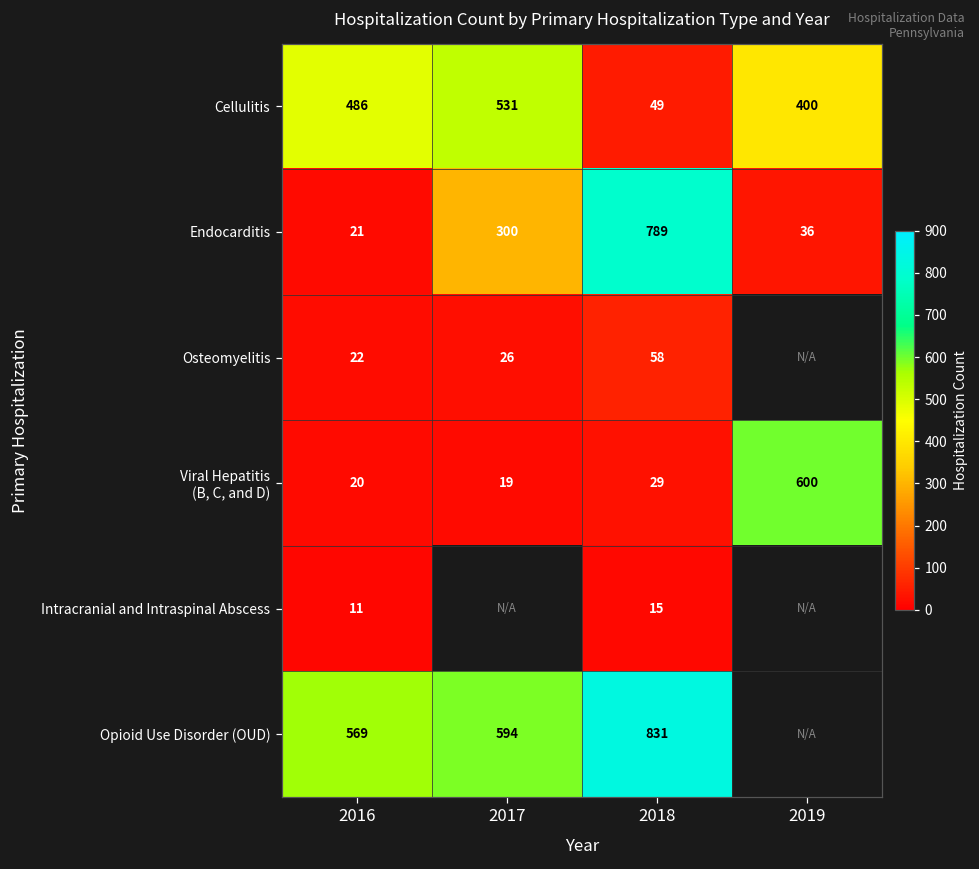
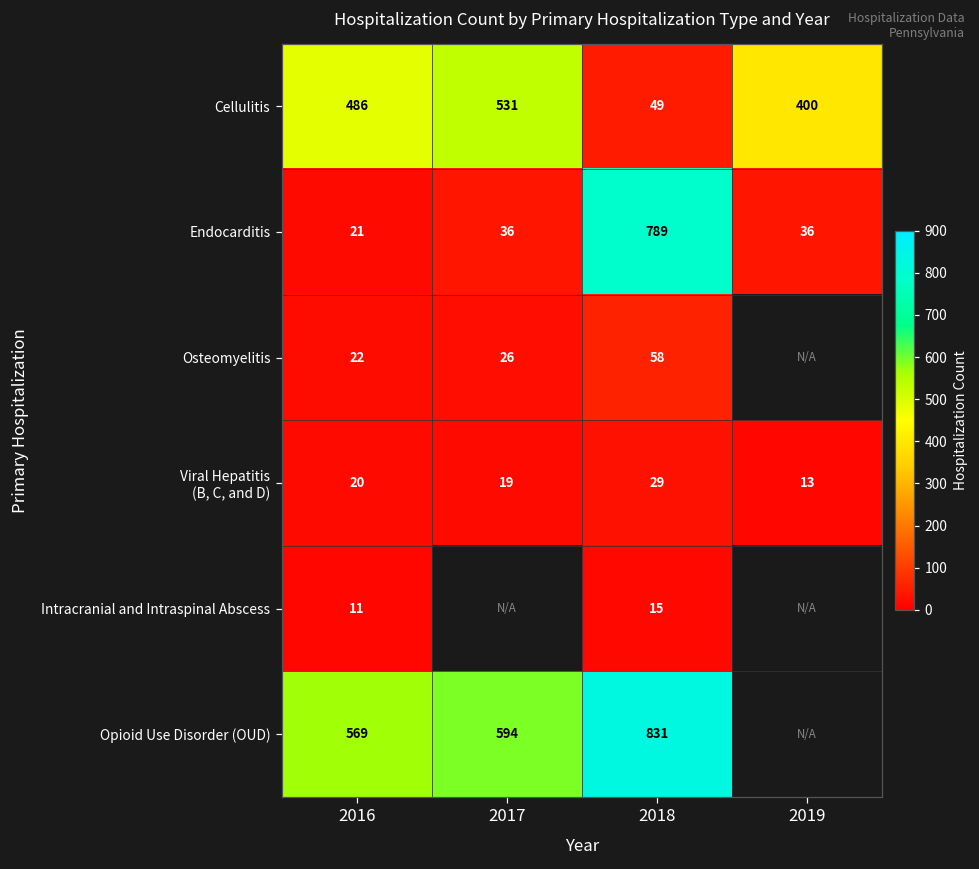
Endocarditis, 2017: 300 -> 36
Viral Hepatitis (B, C, and D), 2019: 600 -> 13
